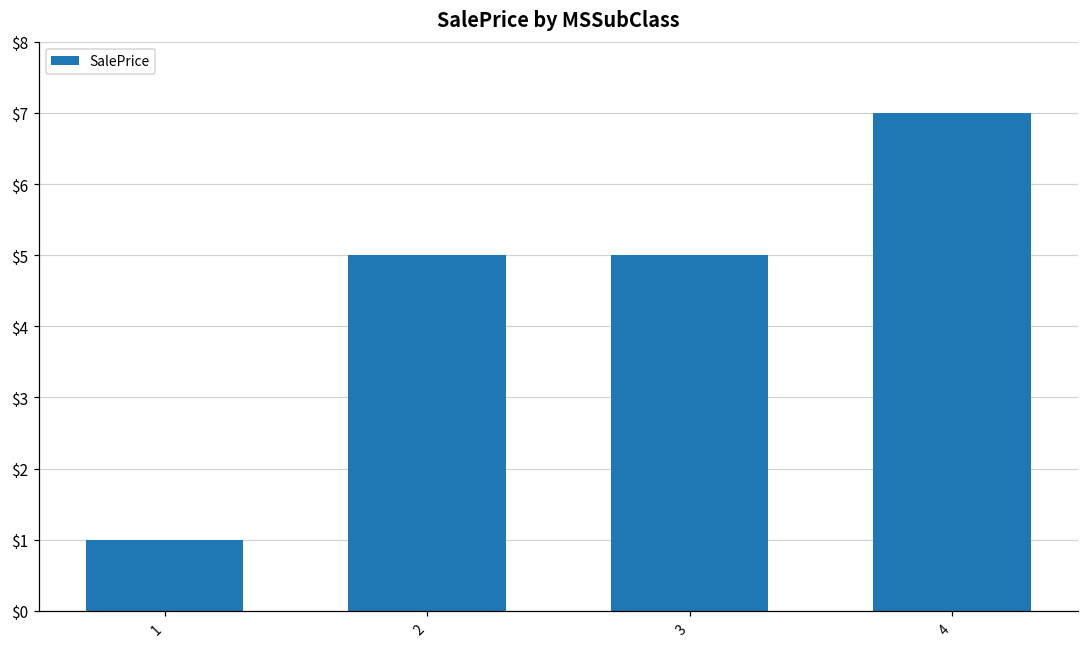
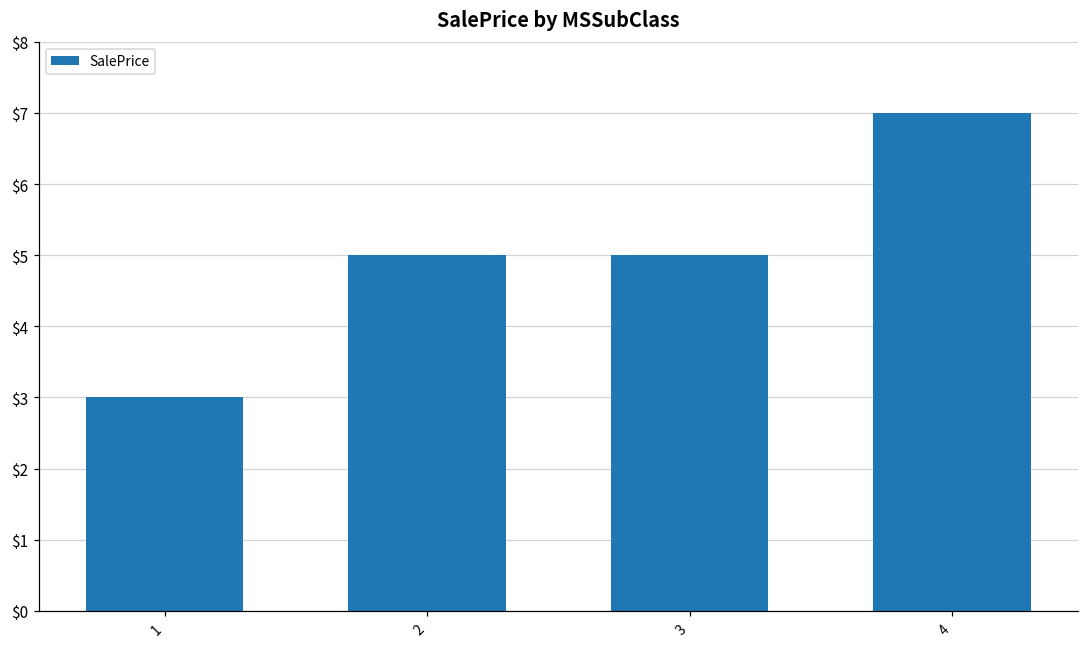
1: $1 -> $3
